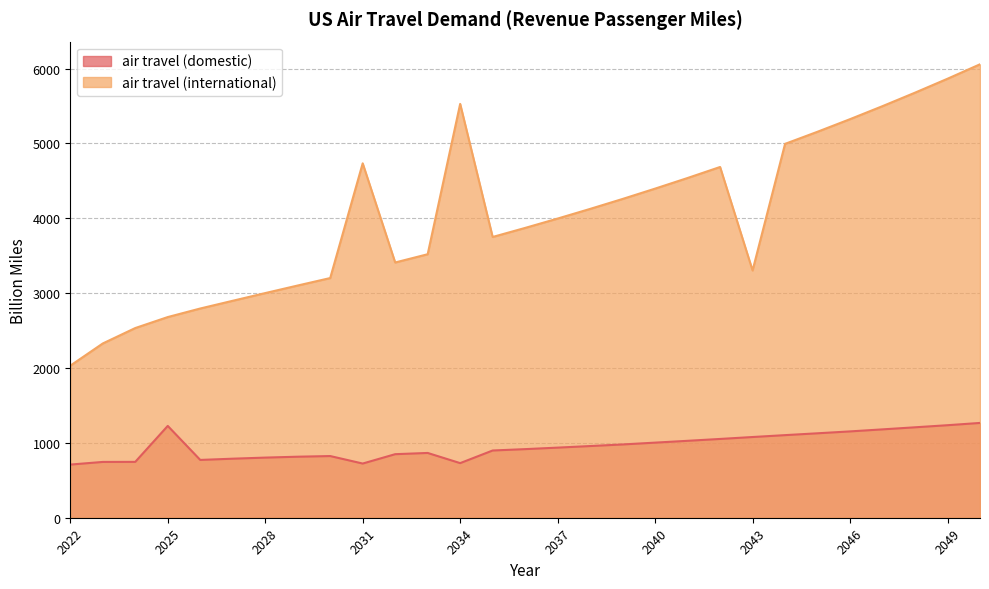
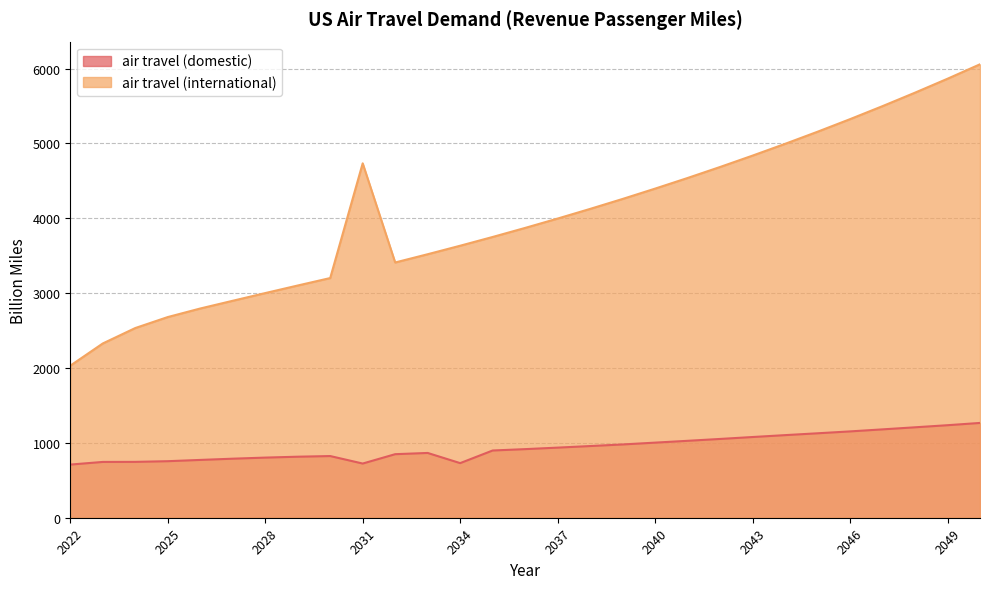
air travel (domestic), 2025: 1200 -> 800
air travel (international), 2034: 5500 -> 3600
air travel (international), 2043: 3300 -> 4800
